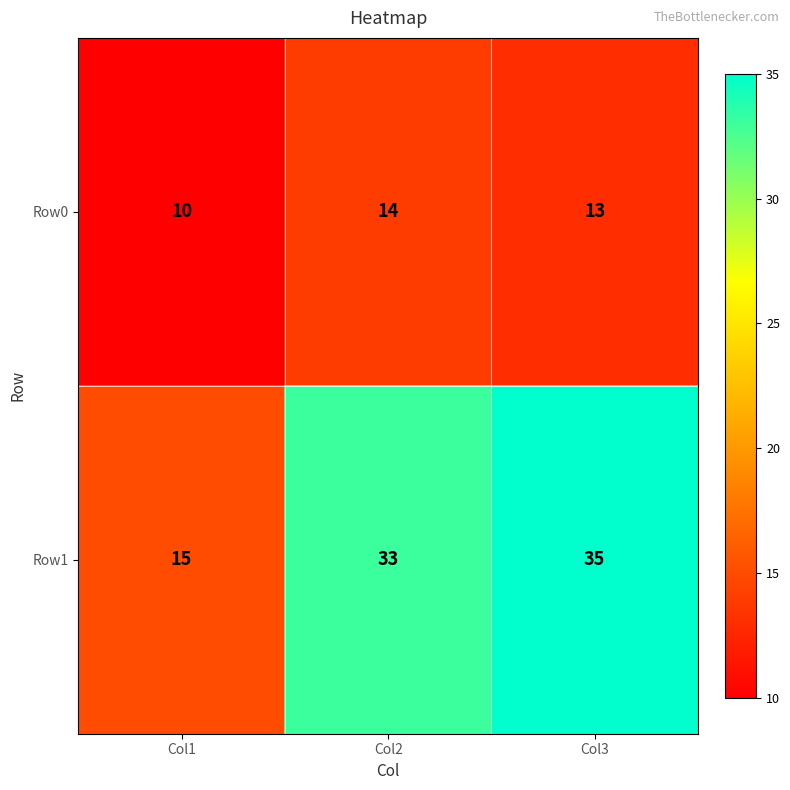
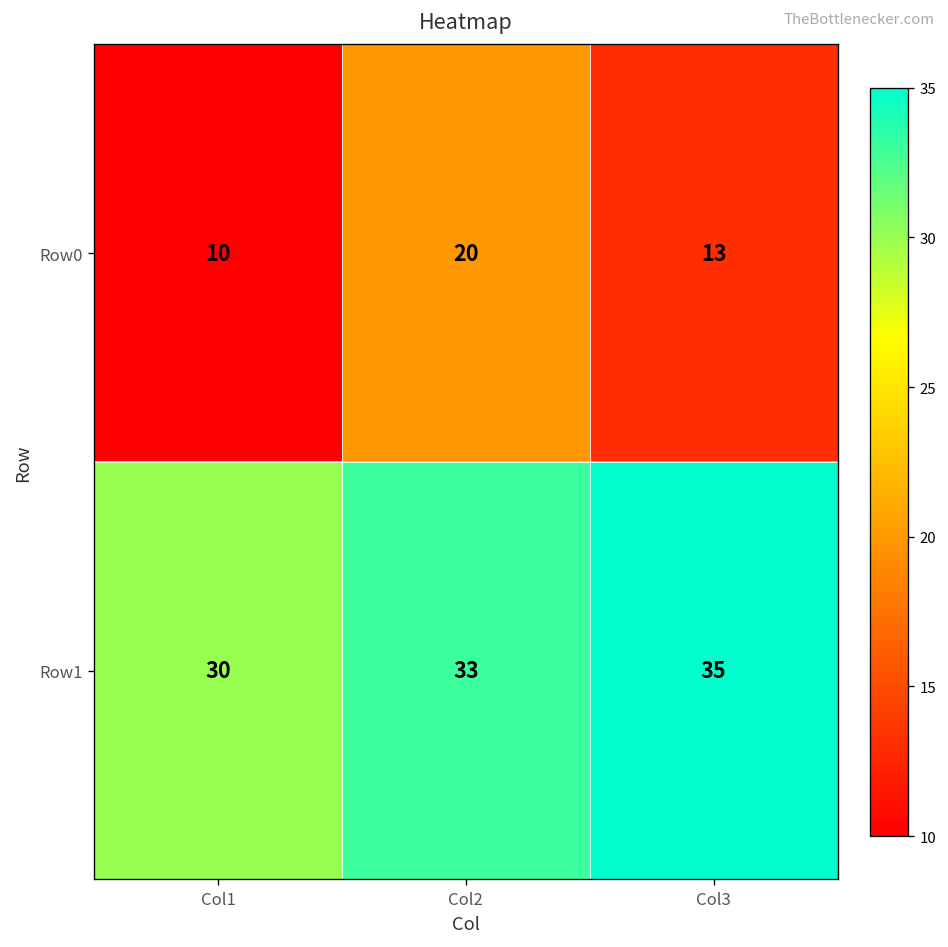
Row0, Col2: 14 -> 20
Row1, Col1: 15 -> 30
